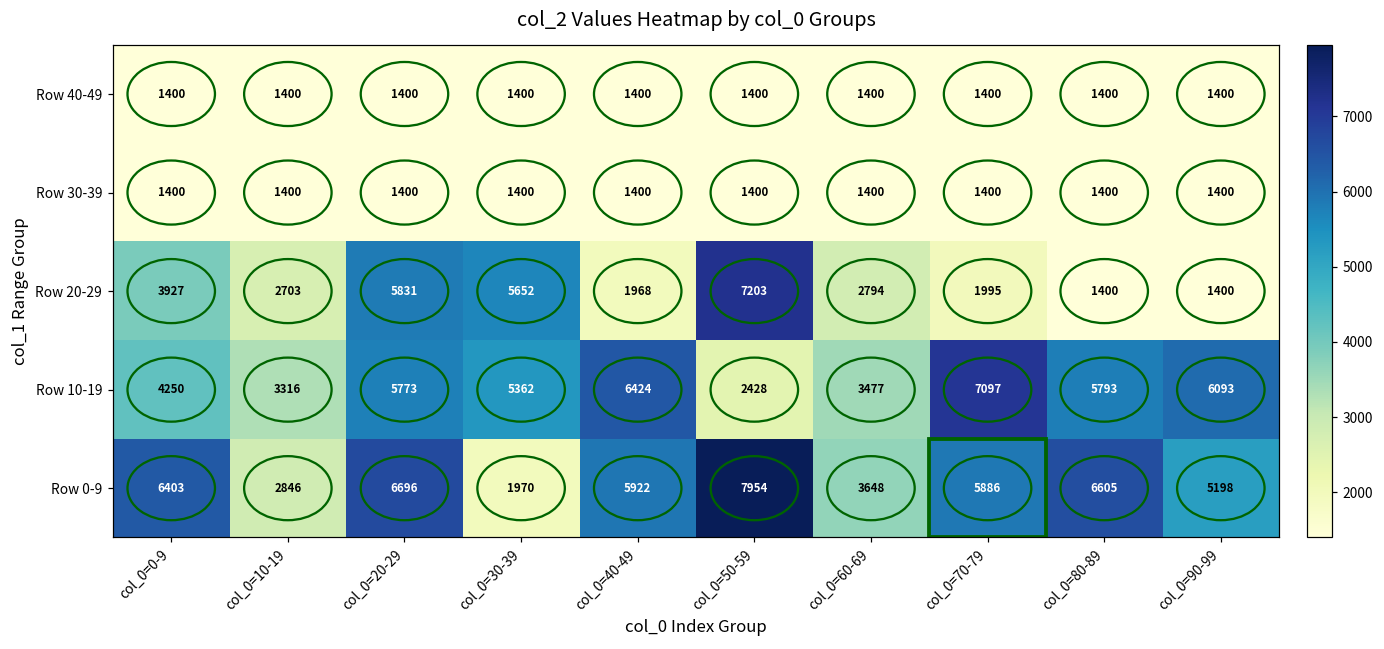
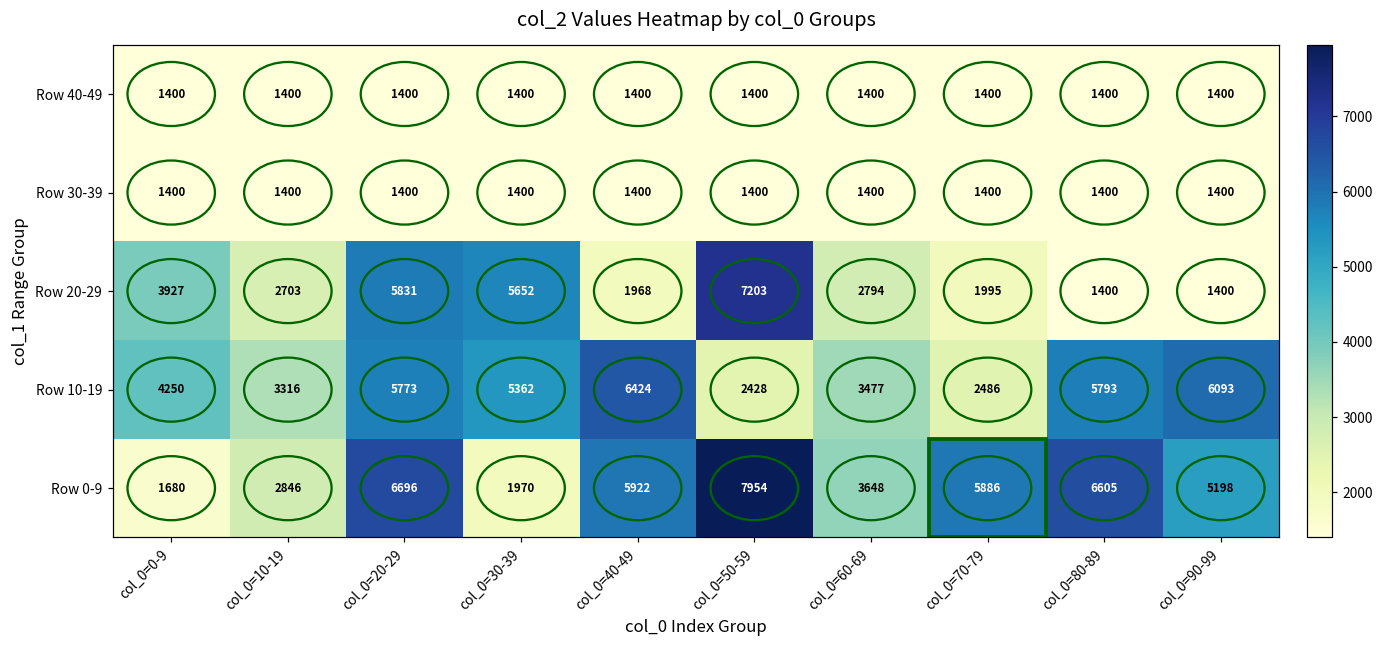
Row 10-19, col_0=70-79: 7097 -> 2486
Row 0-9, col_0=0-9: 6403 -> 1680
